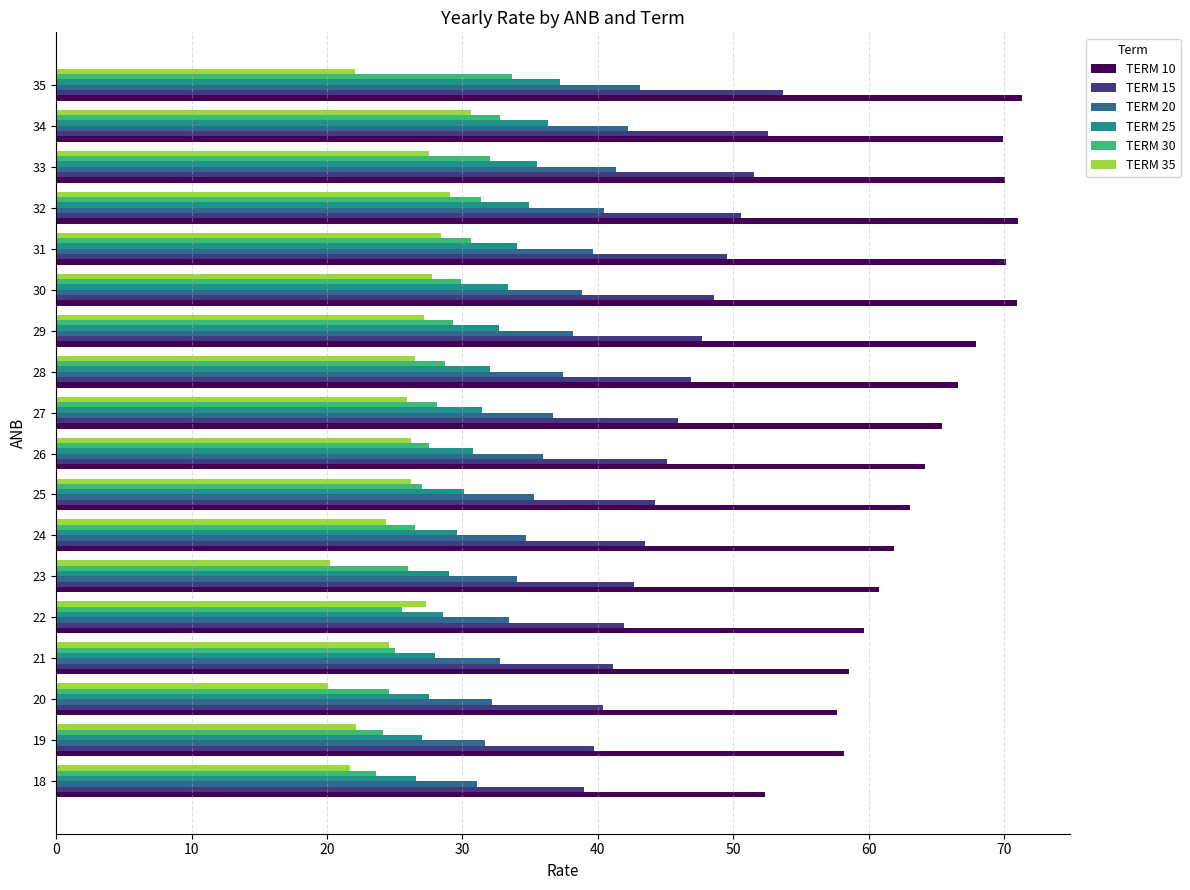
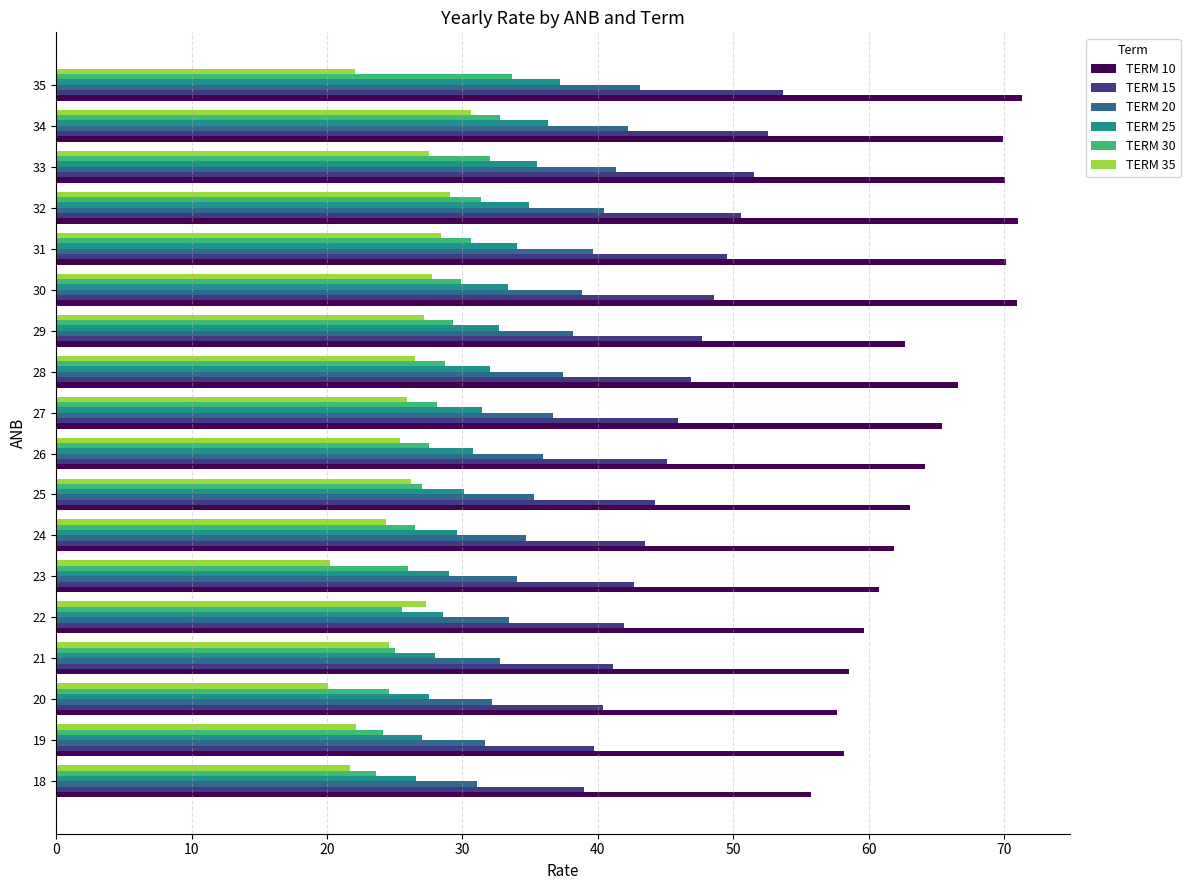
TERM 10, 29: 67.9 -> 62.7
TERM 35, 26: 26.2 -> 25.4
TERM 10, 18: 52.4 -> 55.8
